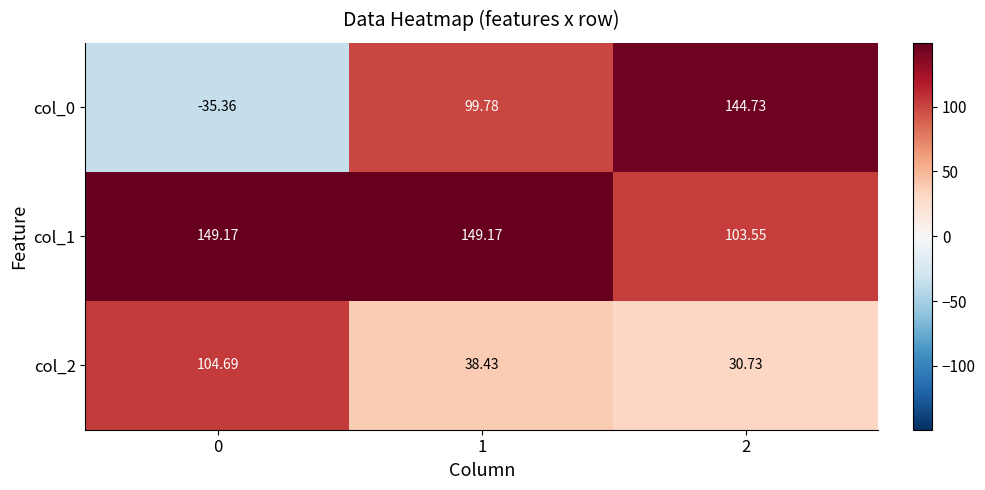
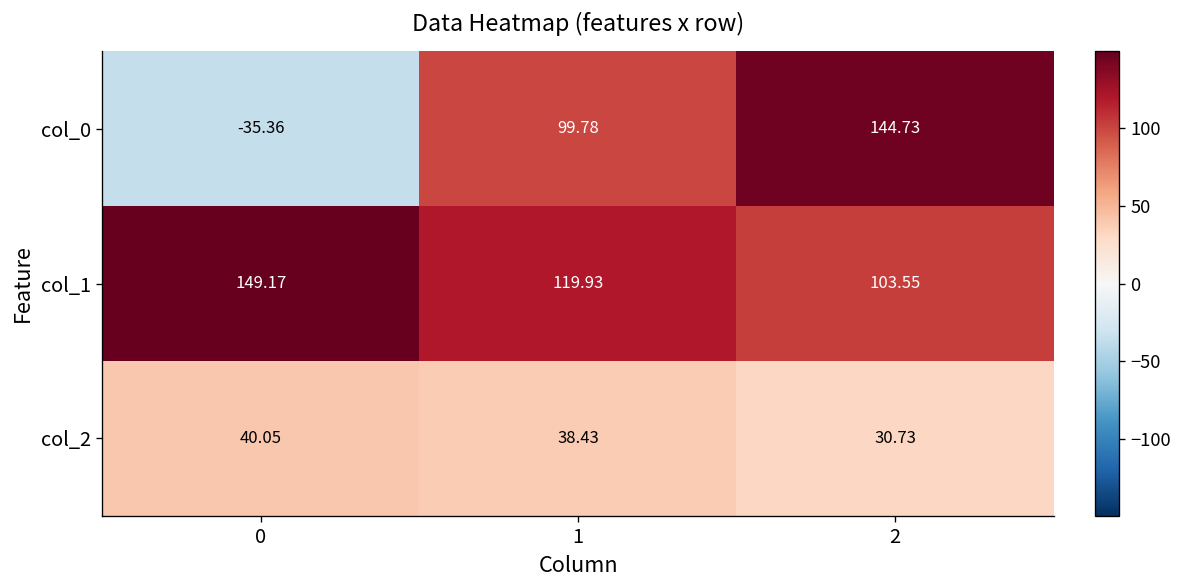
col_1, 1: 149.17 -> 119.93
col_2, 0: 104.69 -> 40.05
